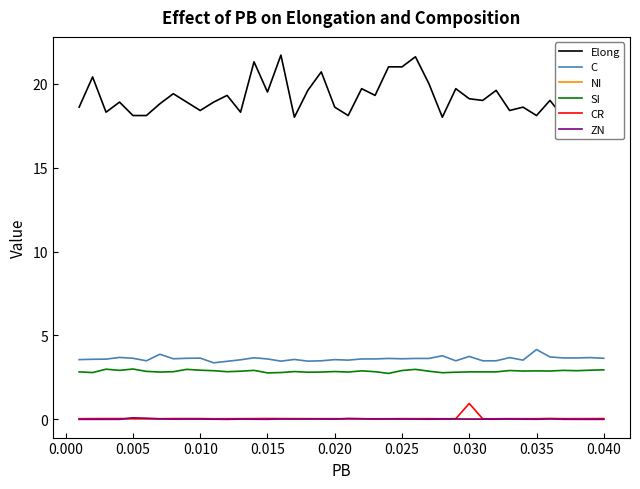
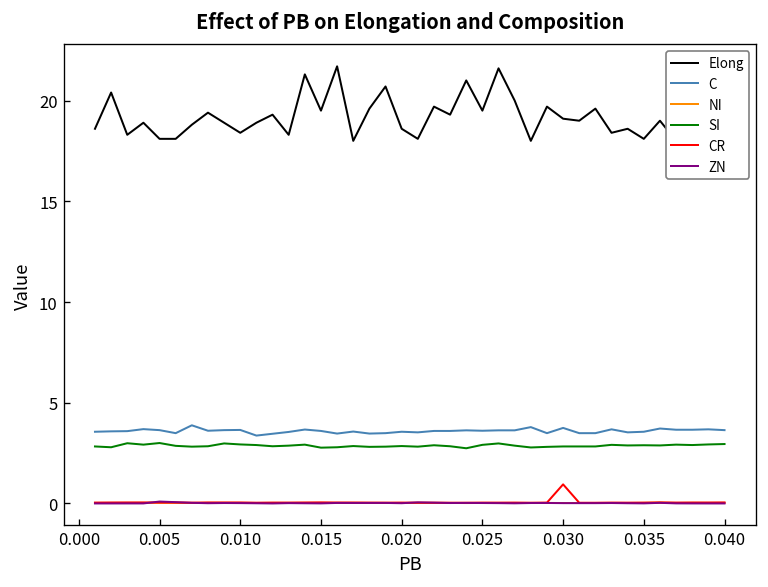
Elong, 0.025: 21.0 -> 19.5
C, 0.035: 4.2 -> 3.6
